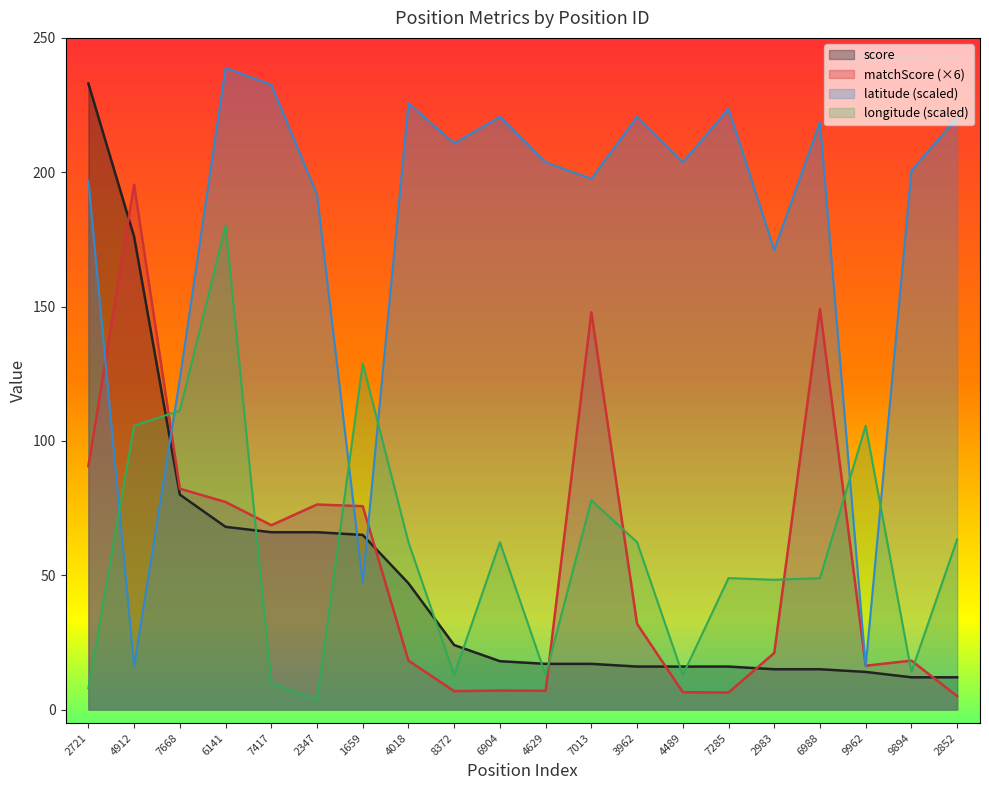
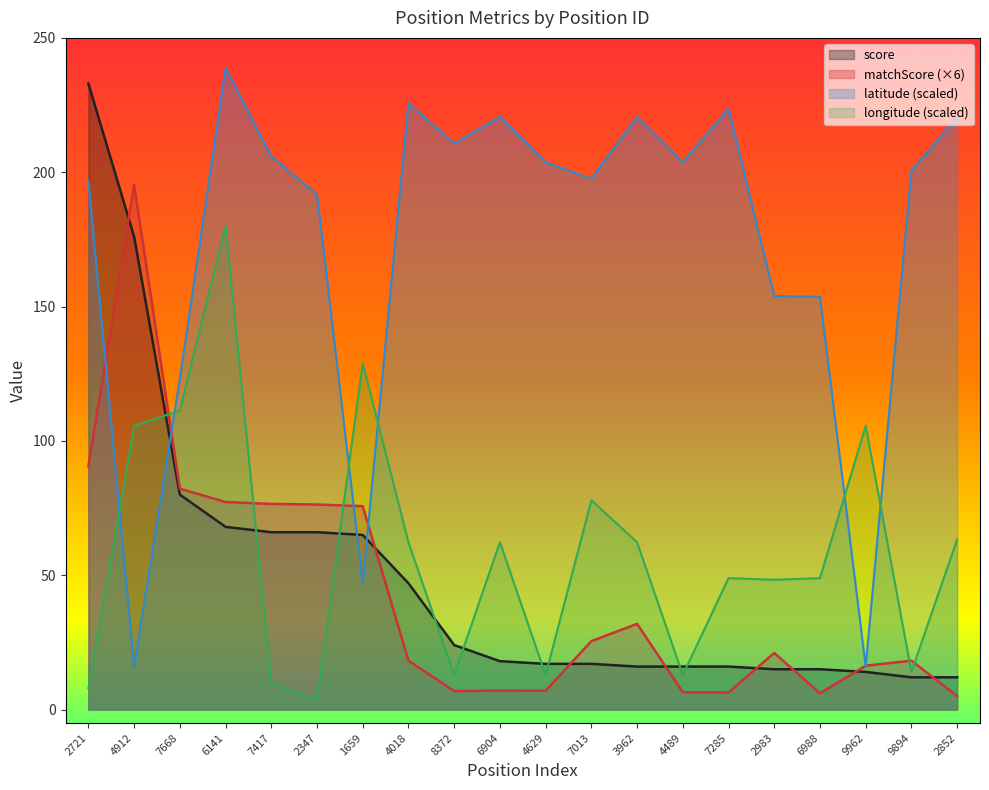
matchScore (×6), 7417: 69 -> 77
latitude (scaled), 7417: 233 -> 206
matchScore (×6), 7013: 148 -> 25
latitude (scaled), 2983: 171 -> 154
matchScore (×6), 6988: 149 -> 6
latitude (scaled), 6988: 219 -> 154
